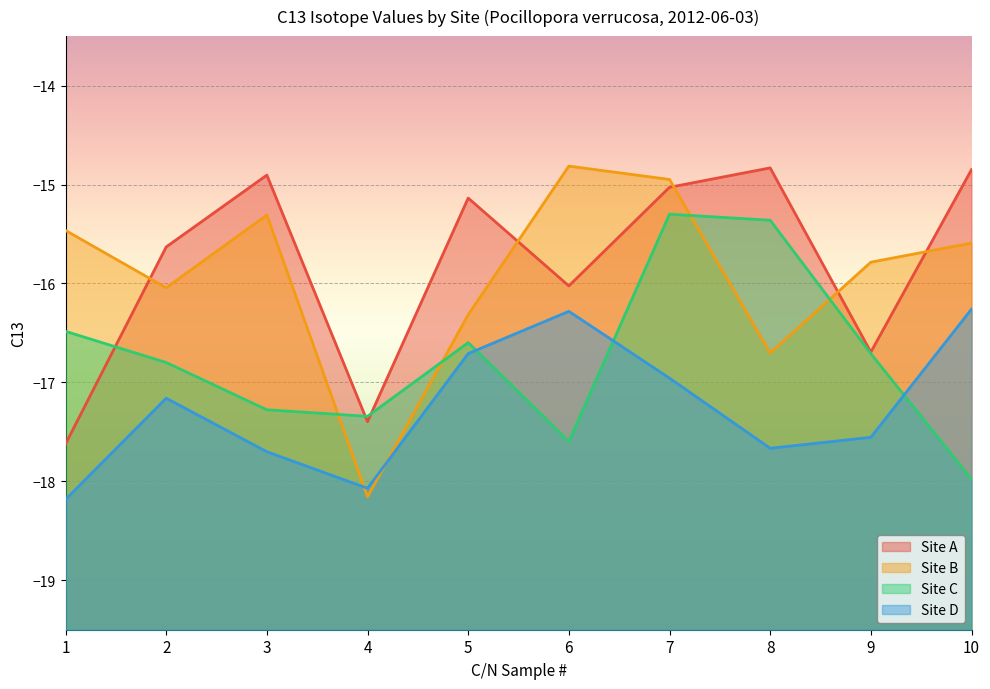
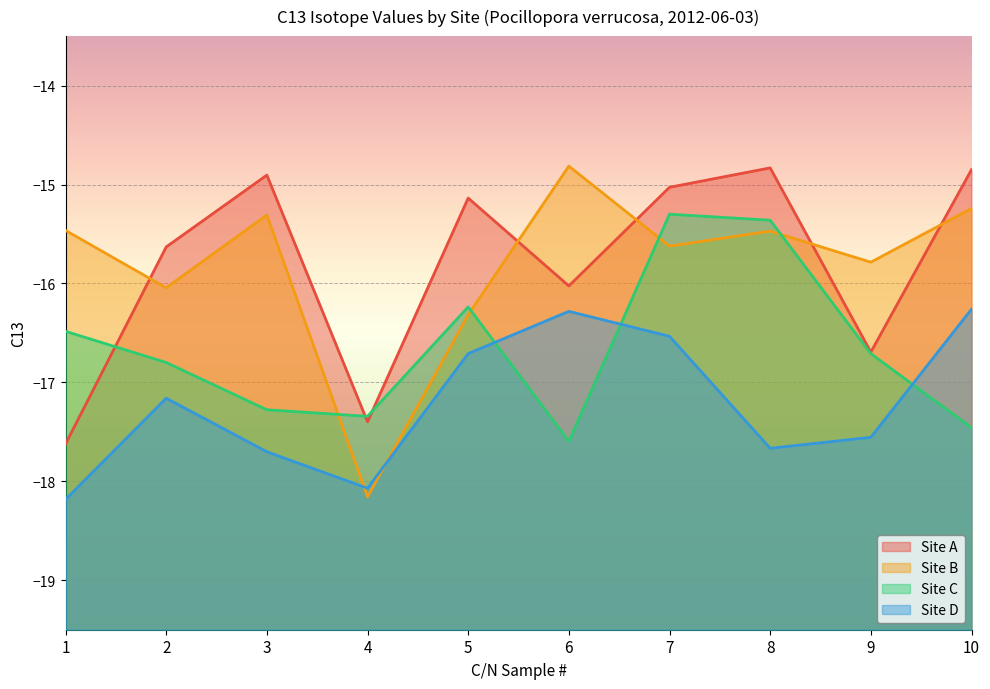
Site C, 5: -16.6 -> -16.2
Site B, 7: -14.9 -> -15.6
Site D, 7: -17.0 -> -16.5
Site B, 8: -16.7 -> -15.5
Site B, 10: -15.6 -> -15.2
Site C, 10: -18.0 -> -17.5
